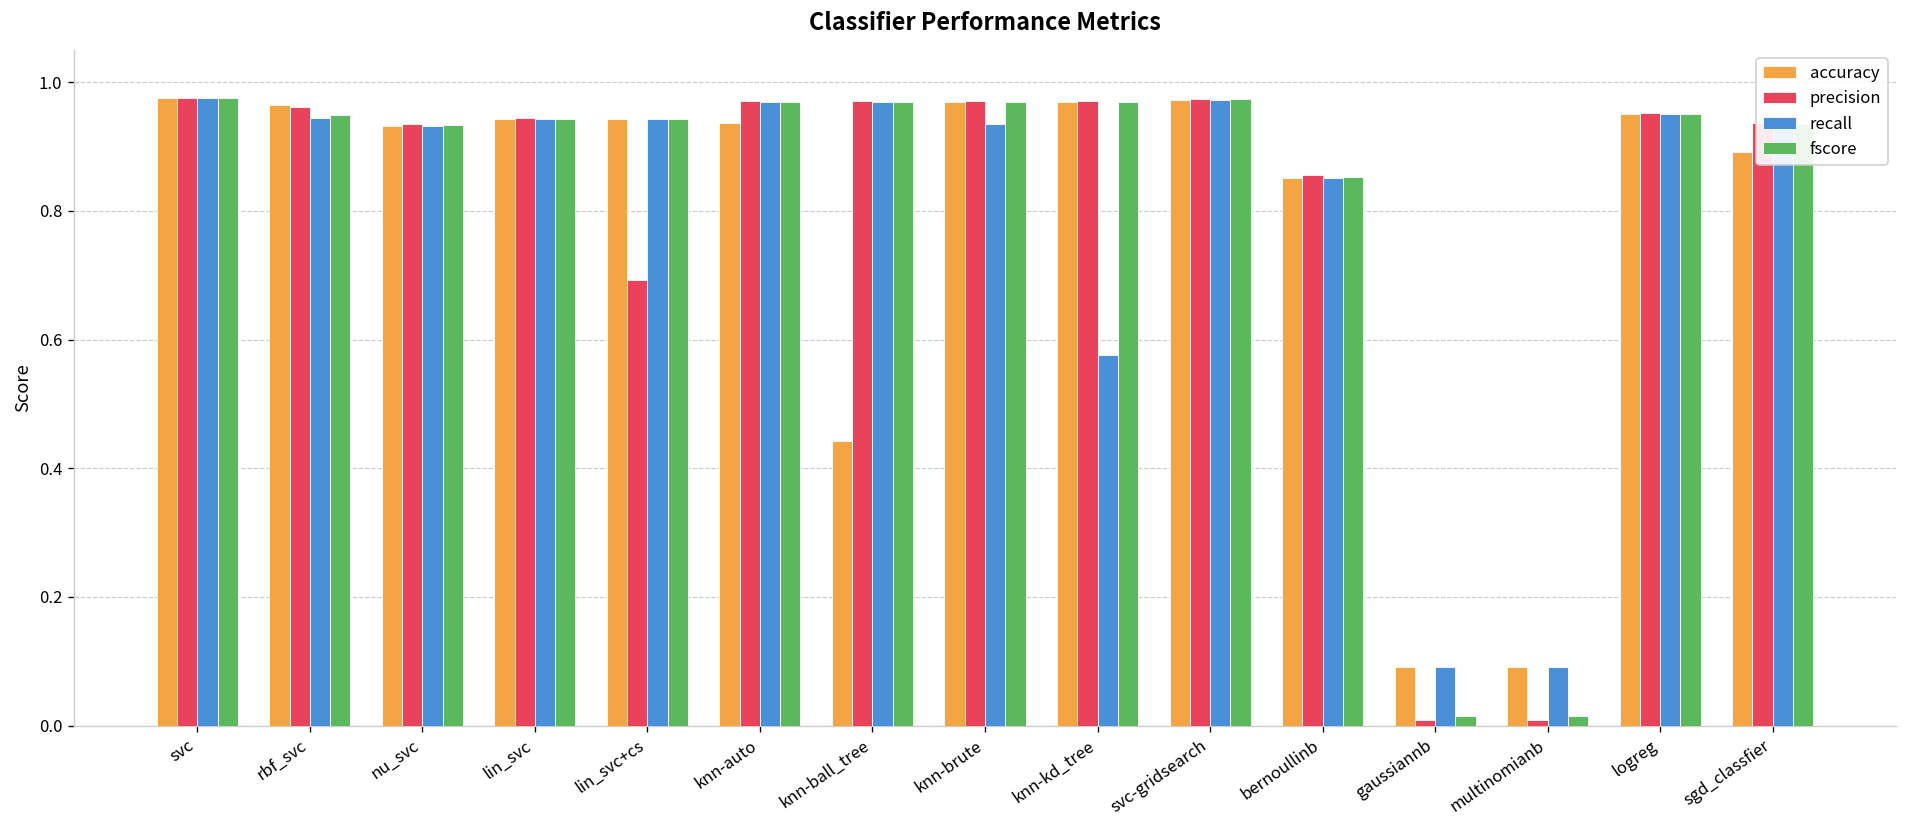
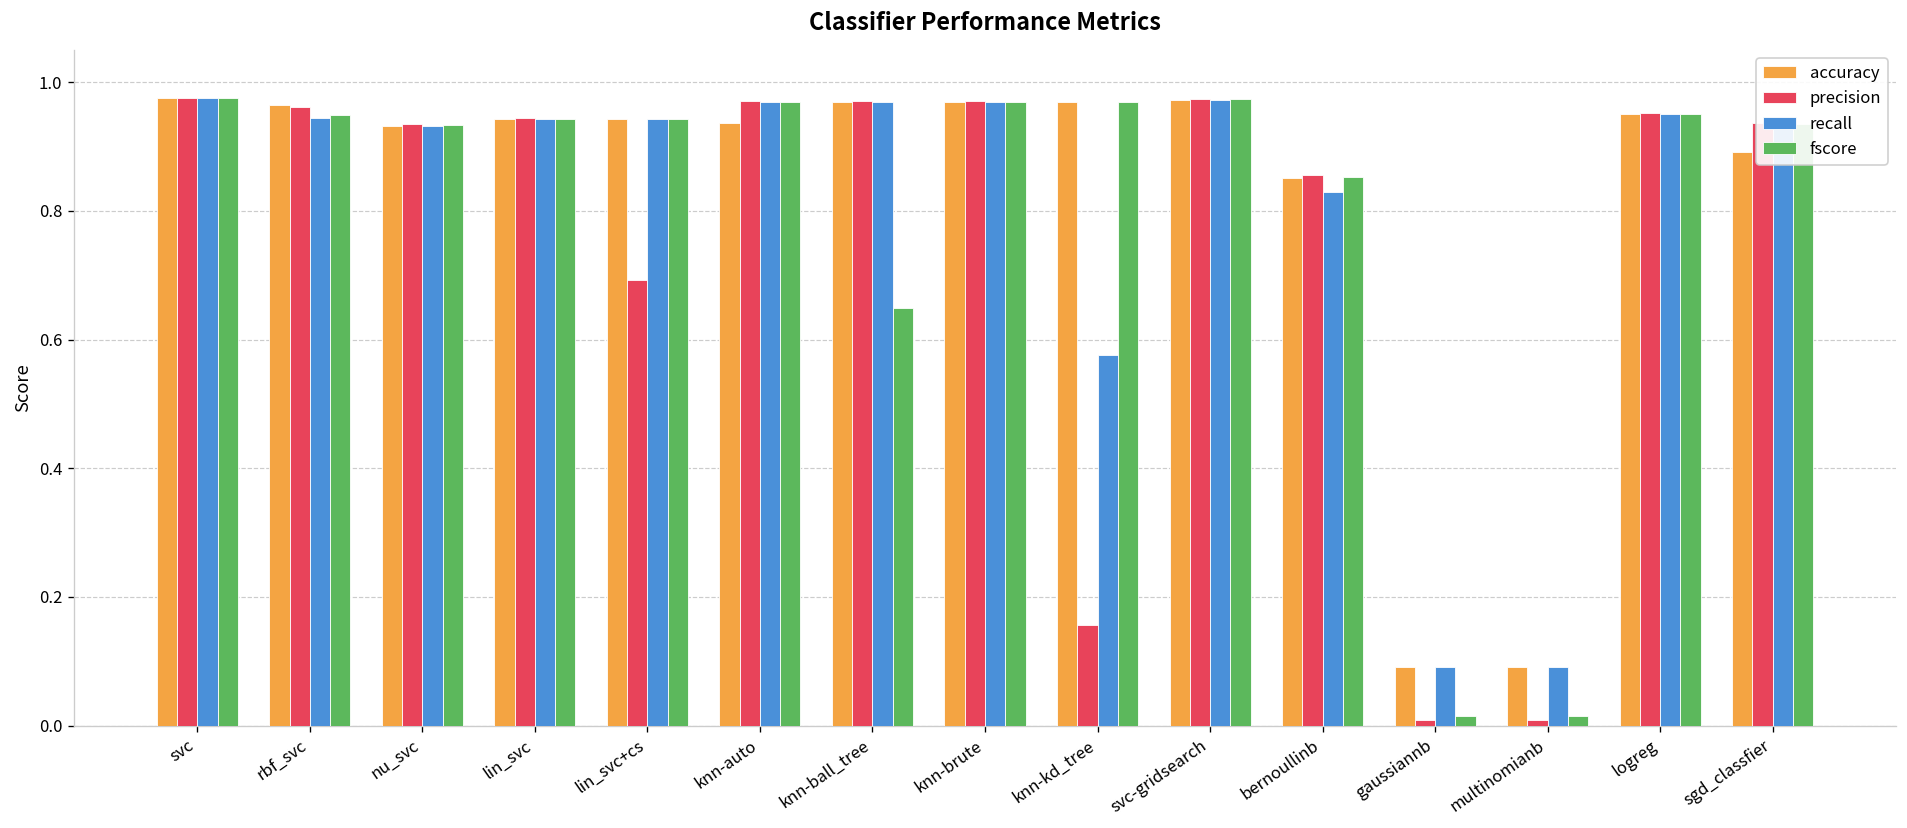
accuracy, knn-ball_tree: 0.44 -> 0.97
fscore, knn-ball_tree: 0.97 -> 0.65
recall, knn-brute: 0.93 -> 0.97
precision, knn-kd_tree: 0.97 -> 0.16
recall, bernoullinb: 0.85 -> 0.83
